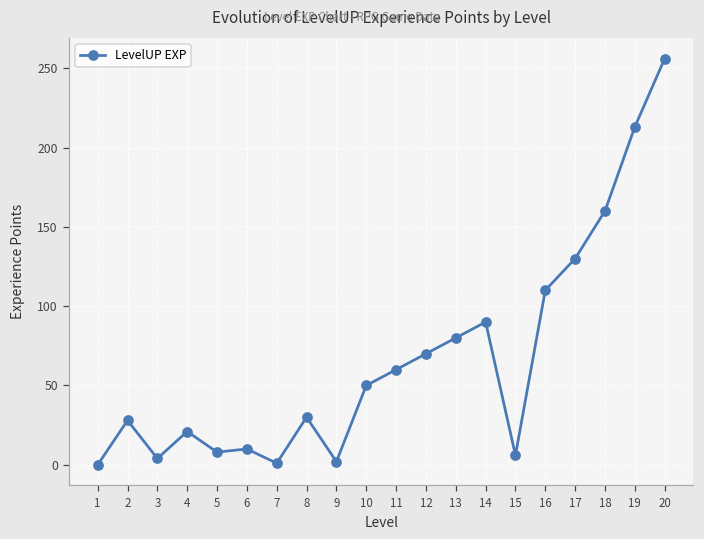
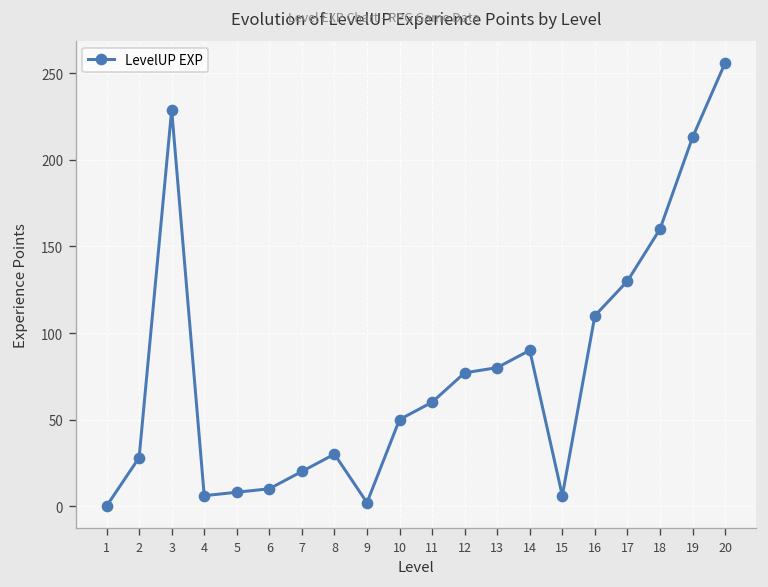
3: 4 -> 229
4: 21 -> 6
7: 1 -> 20
12: 70 -> 77
